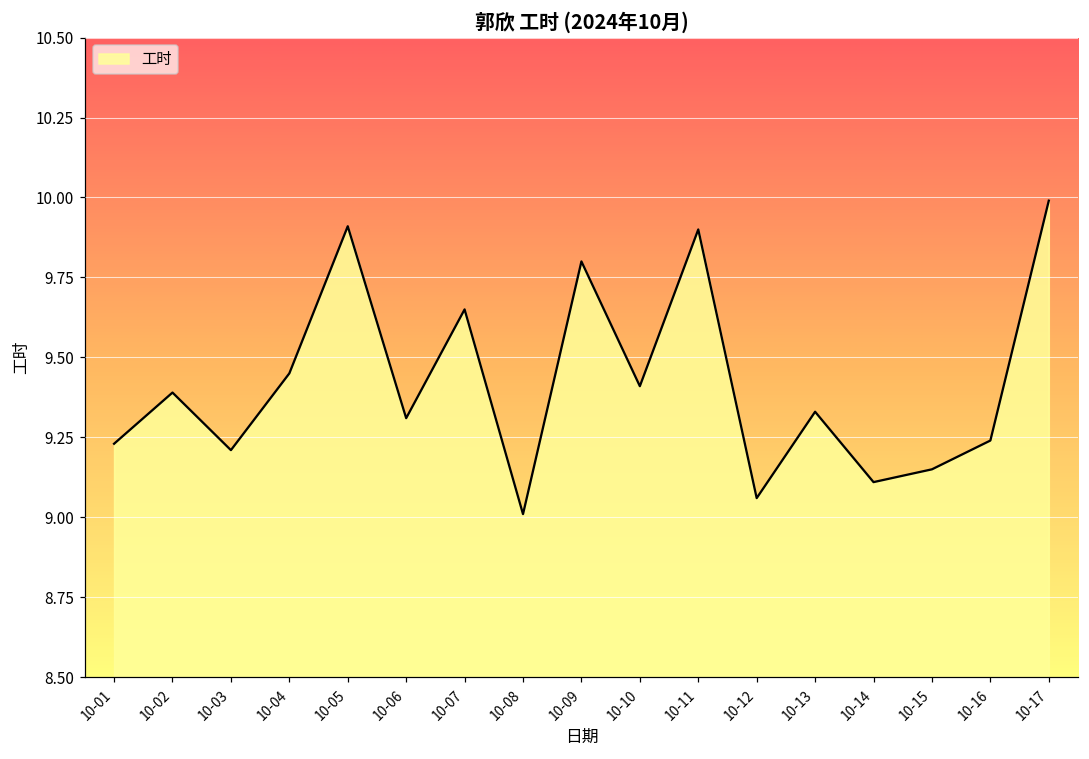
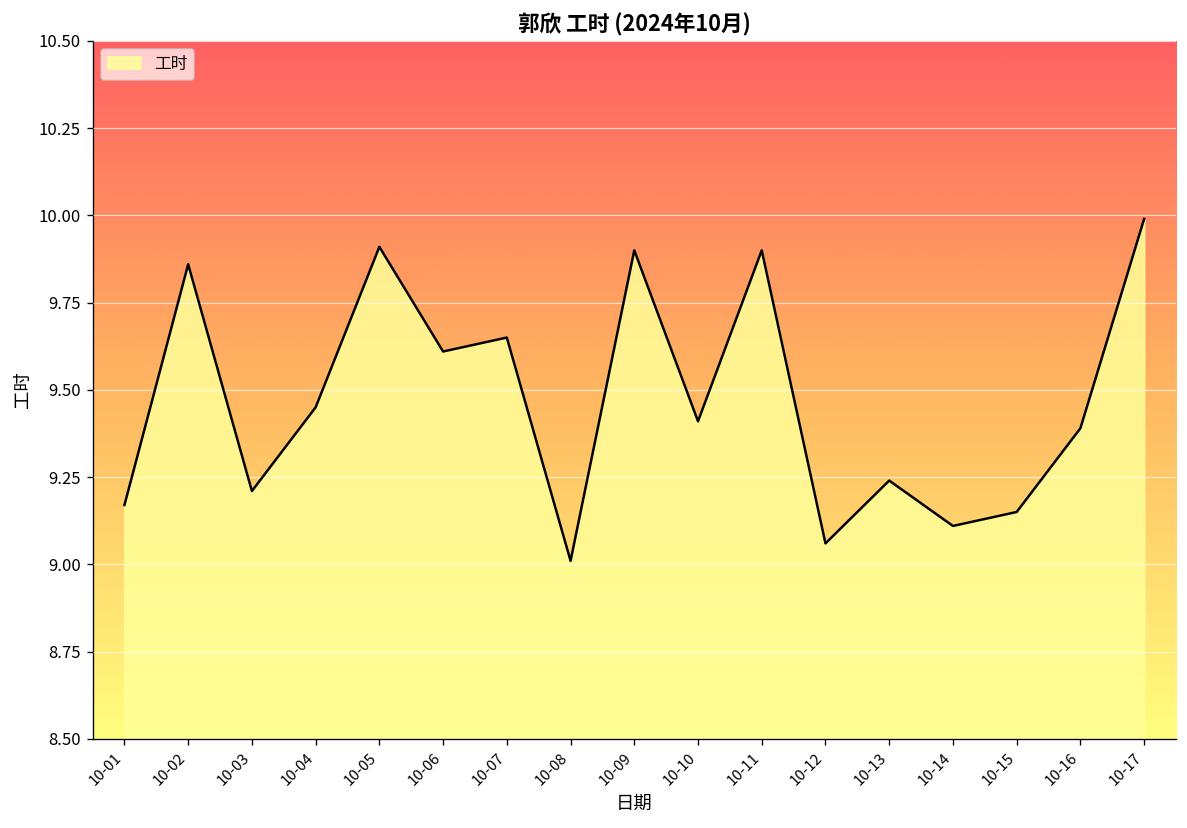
10-01: 9.23 -> 9.17
10-02: 9.39 -> 9.86
10-06: 9.31 -> 9.61
10-09: 9.8 -> 9.9
10-13: 9.33 -> 9.24
10-16: 9.24 -> 9.39
